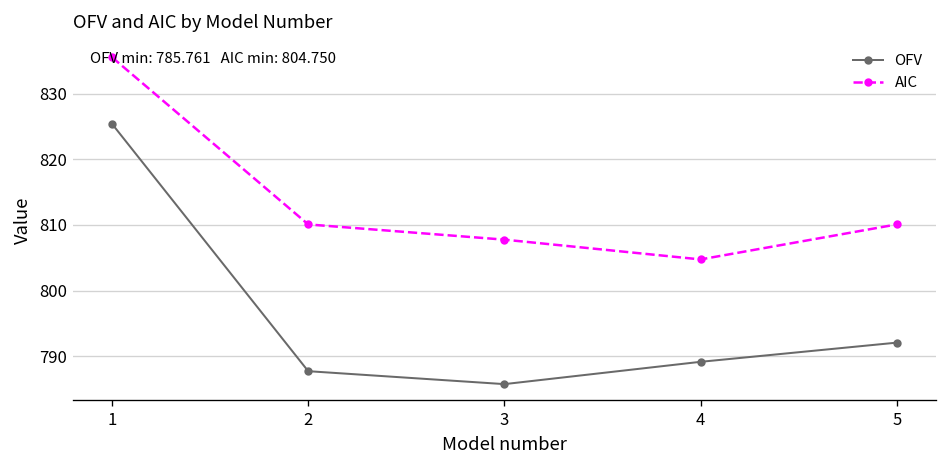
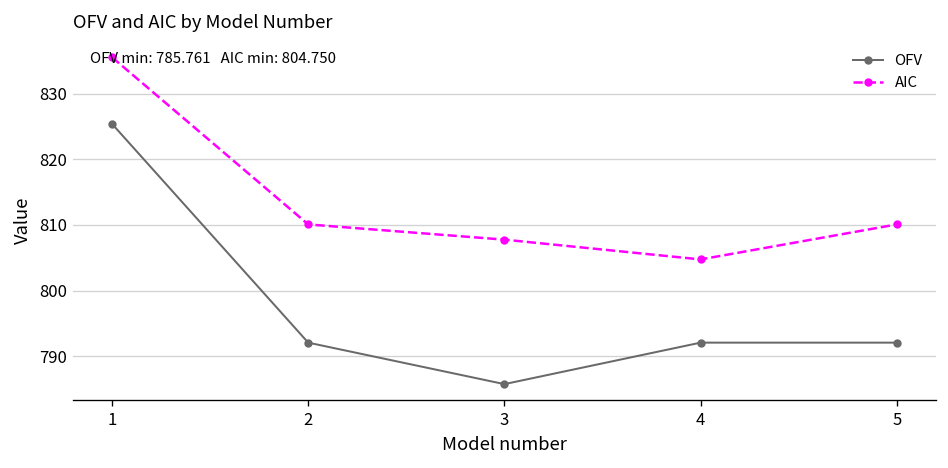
OFV, 2: 788 -> 792
OFV, 4: 789 -> 792
